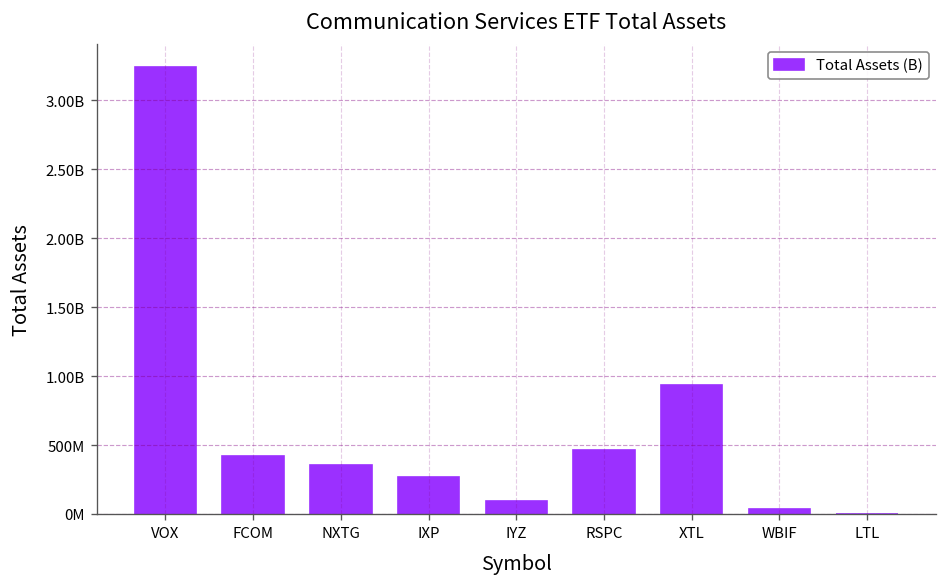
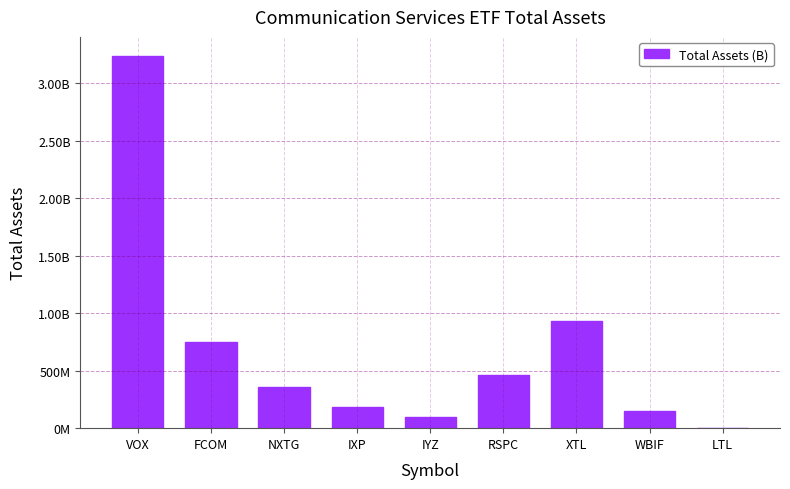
FCOM: 420000000 -> 750000000
IXP: 270000000 -> 180000000
WBIF: 40000000 -> 150000000
